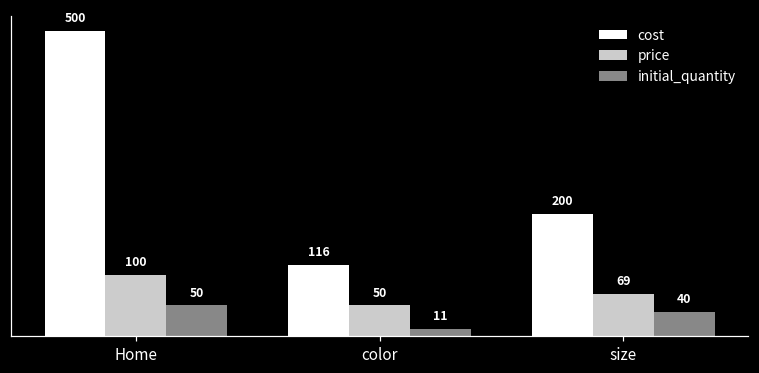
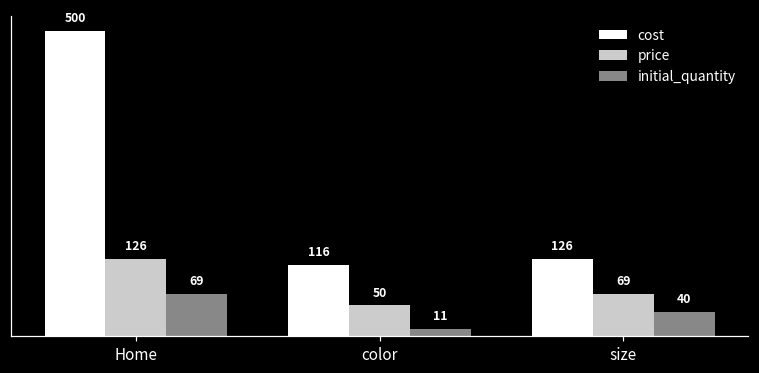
price, Home: 100 -> 126
initial_quantity, Home: 50 -> 69
cost, size: 200 -> 126
